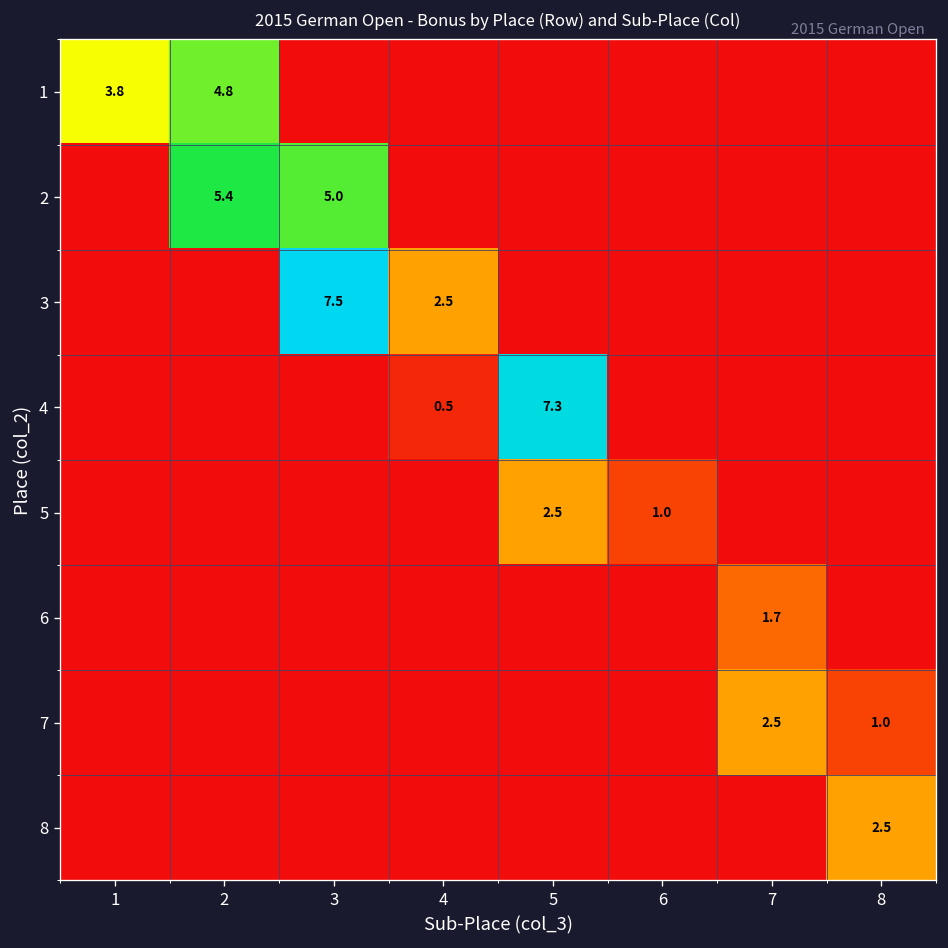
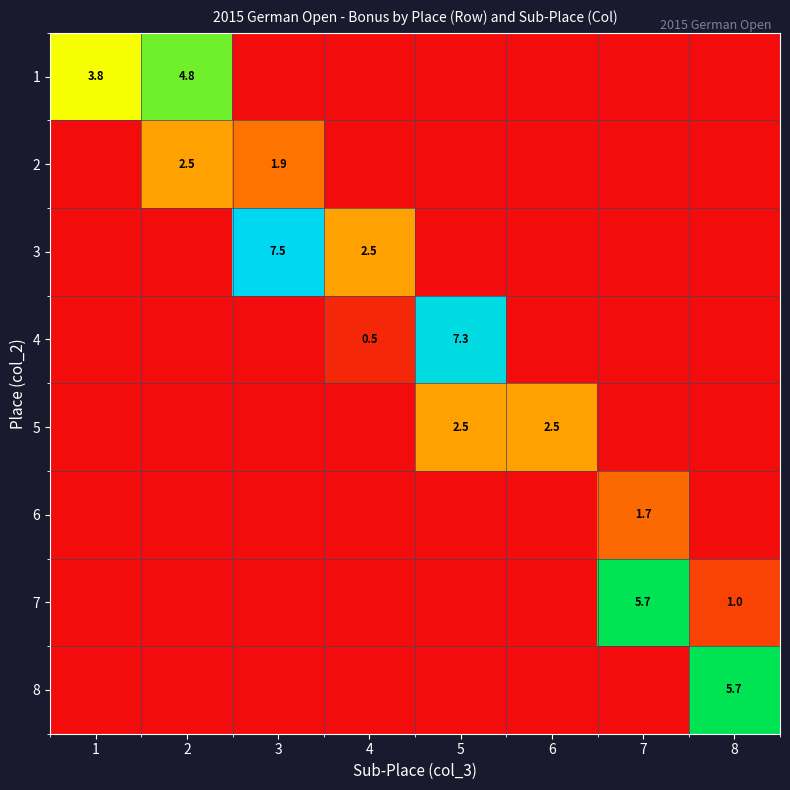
2, 2: 5.4 -> 2.5
2, 3: 5.0 -> 1.9
5, 6: 1.0 -> 2.5
7, 7: 2.5 -> 5.7
8, 8: 2.5 -> 5.7
